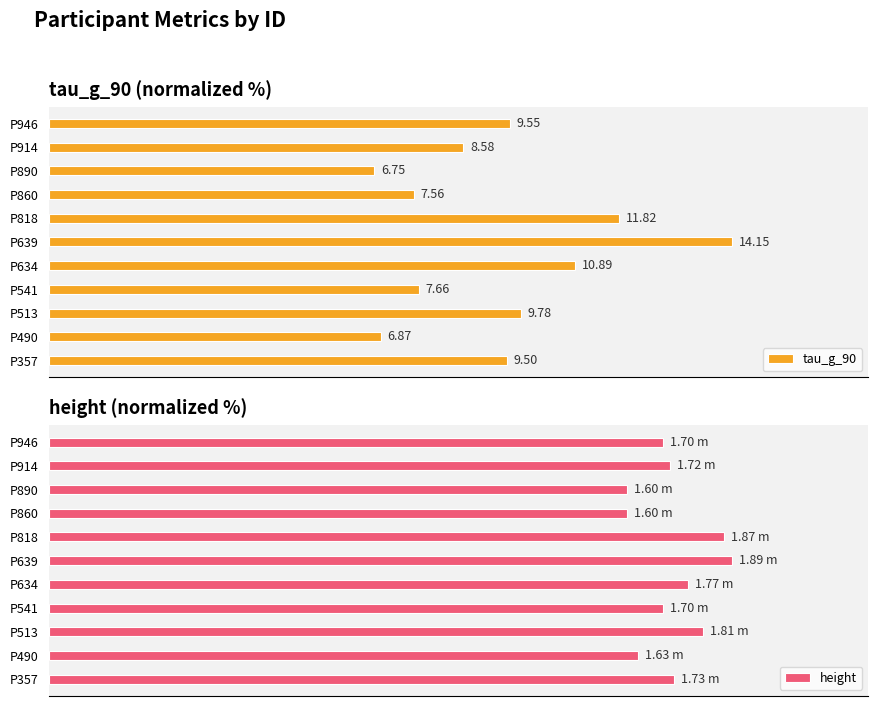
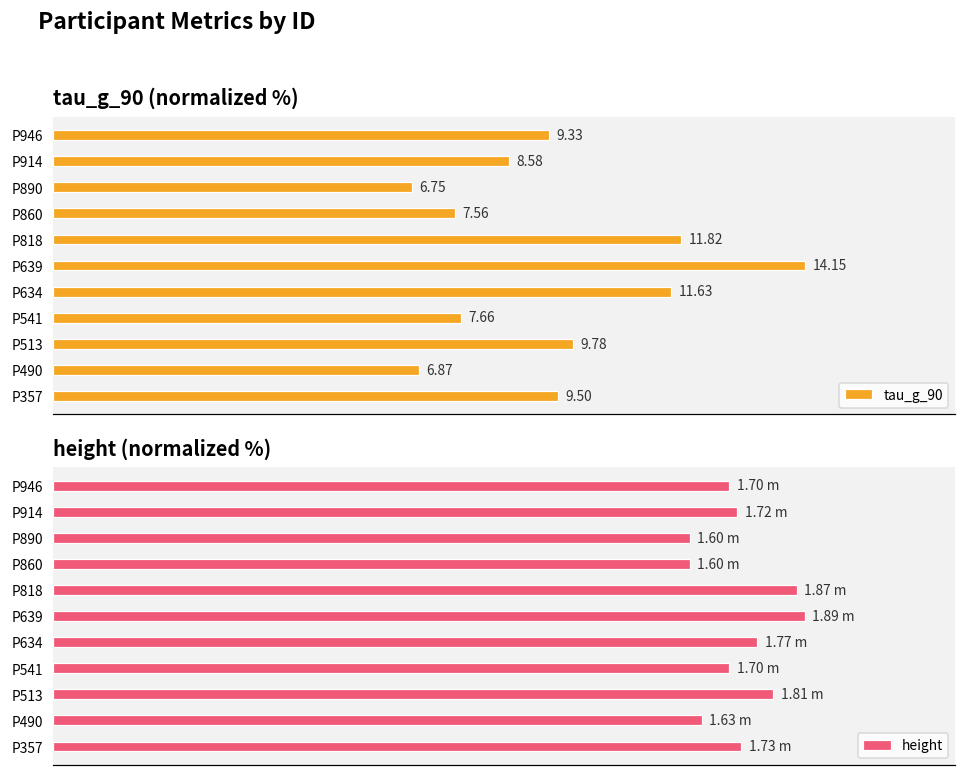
tau_g_90 (normalized %), P946: 9.55 -> 9.33
tau_g_90 (normalized %), P634: 10.89 -> 11.63
